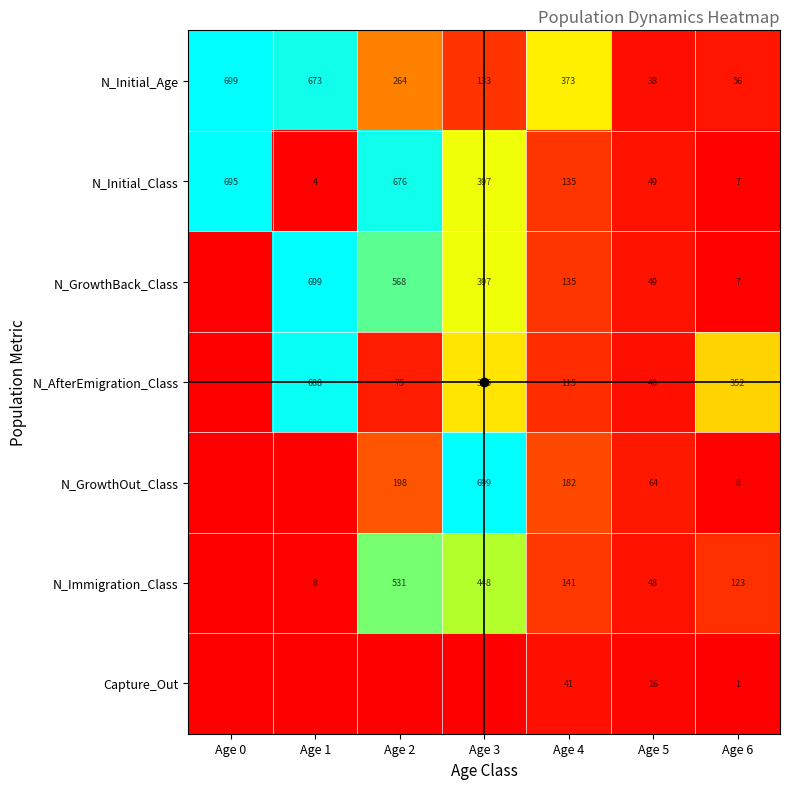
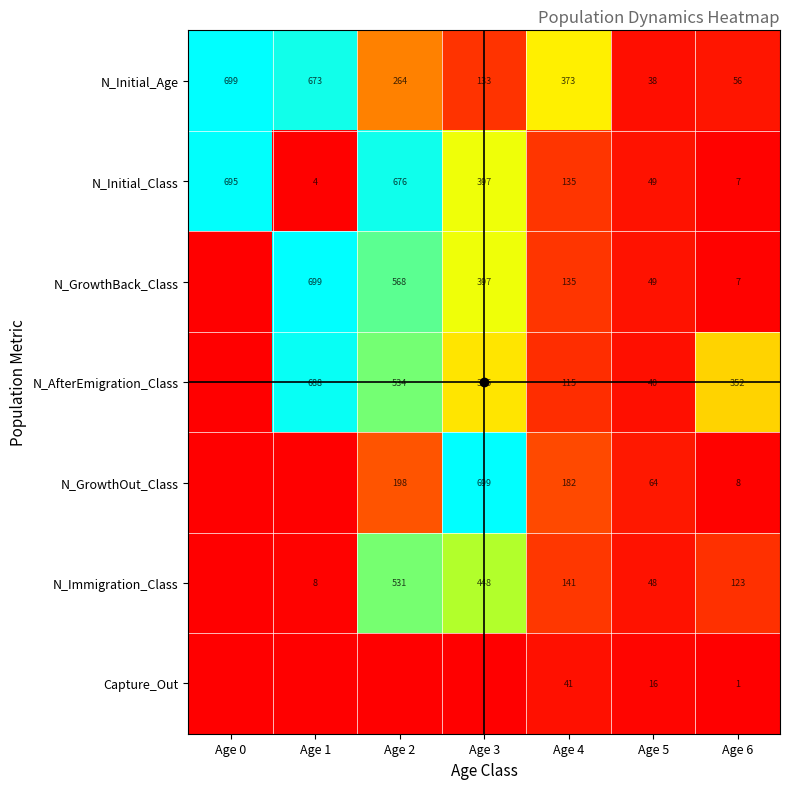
N_AfterEmigration_Class, Age 2: 75 -> 534
